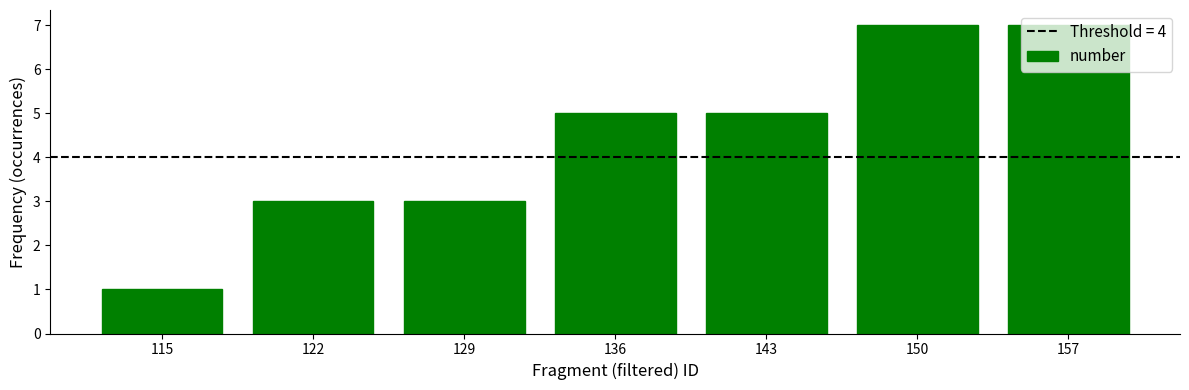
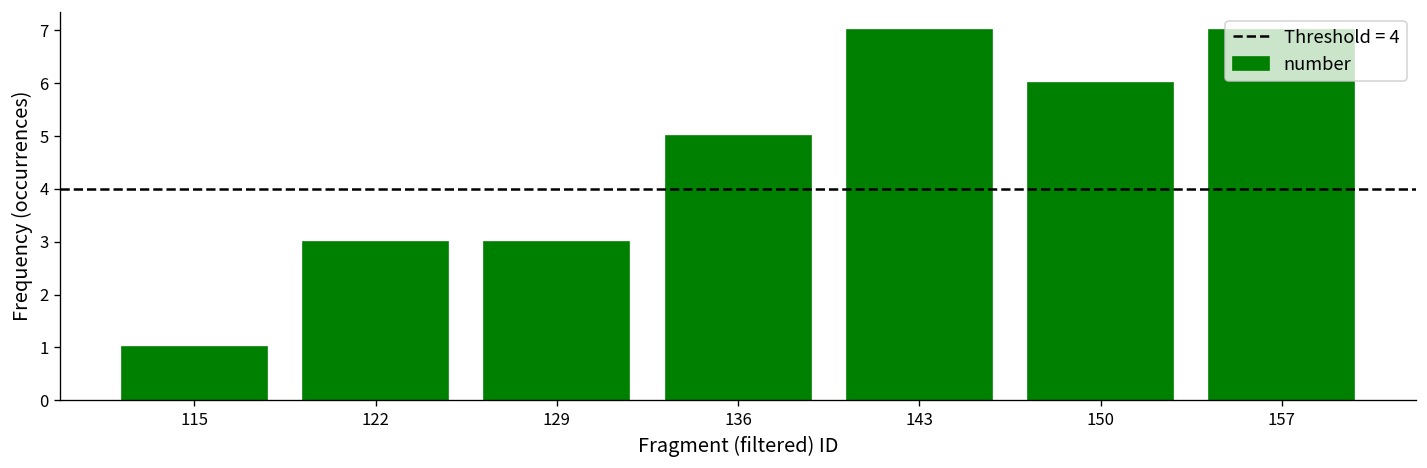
143: 5 -> 7
150: 7 -> 6
